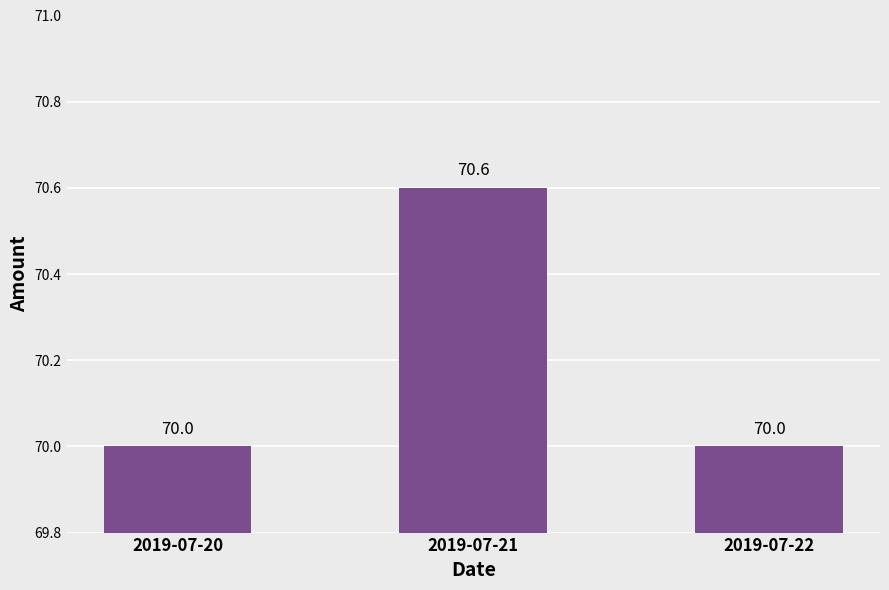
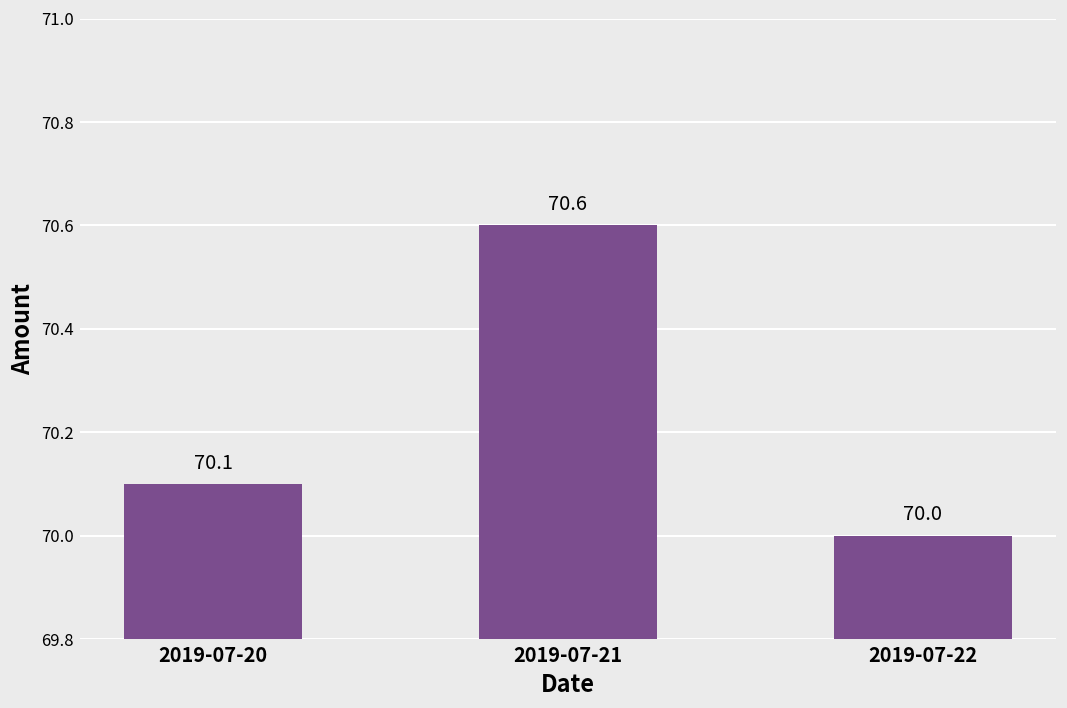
2019-07-20: 70.0 -> 70.1
